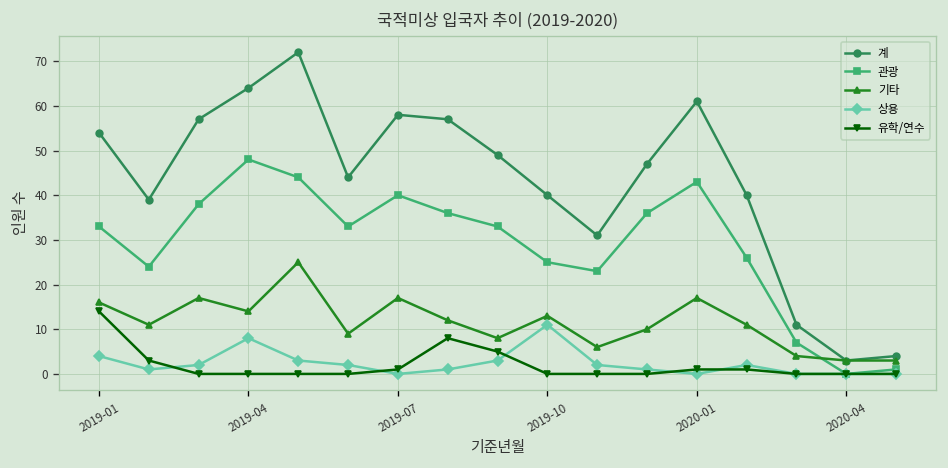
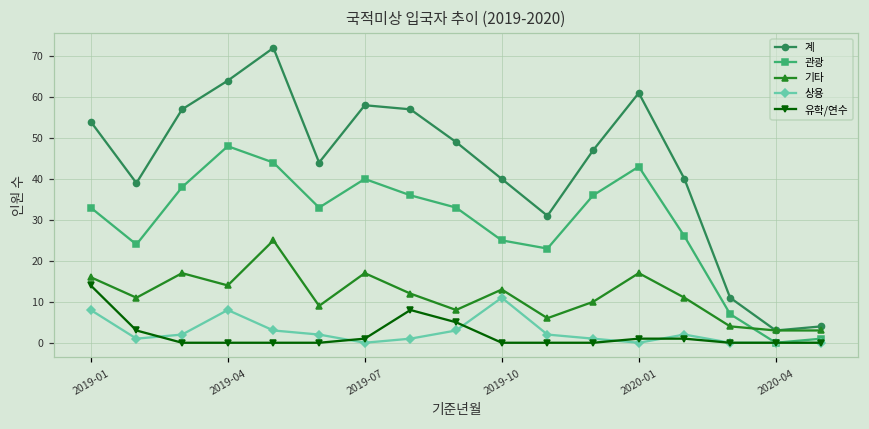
상용, 2019-01: 4 -> 8
